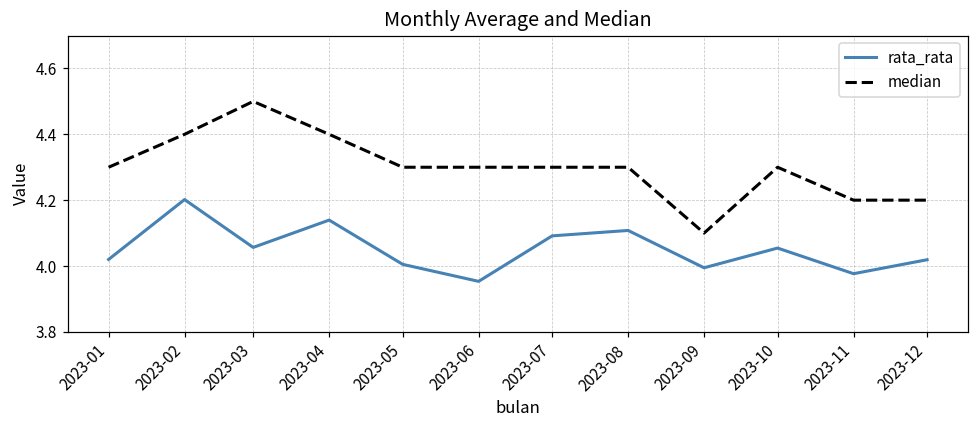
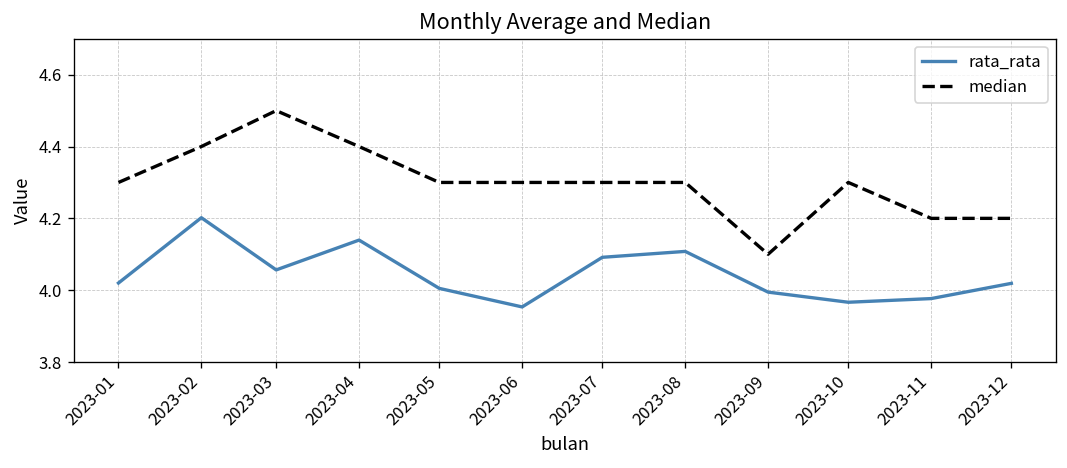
rata_rata, 2023-10: 4.05 -> 3.97
